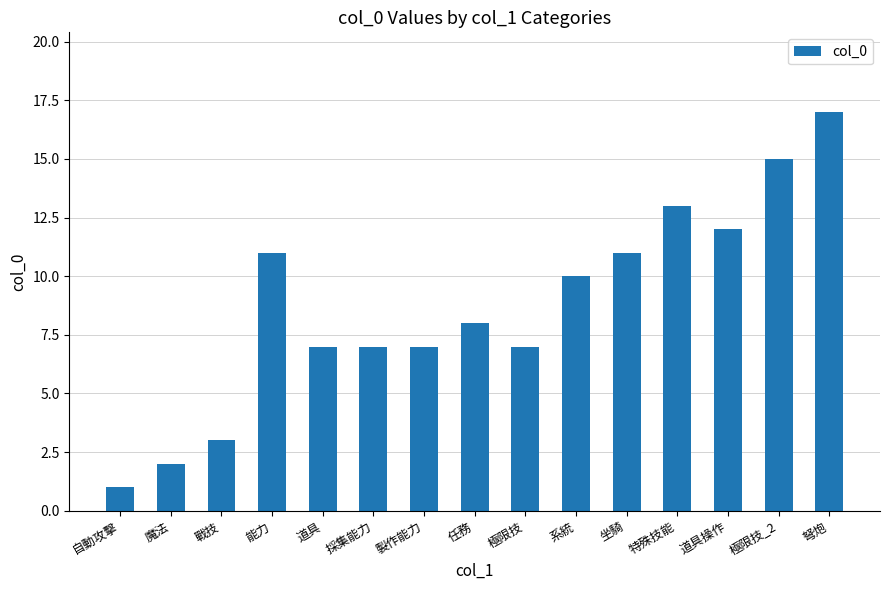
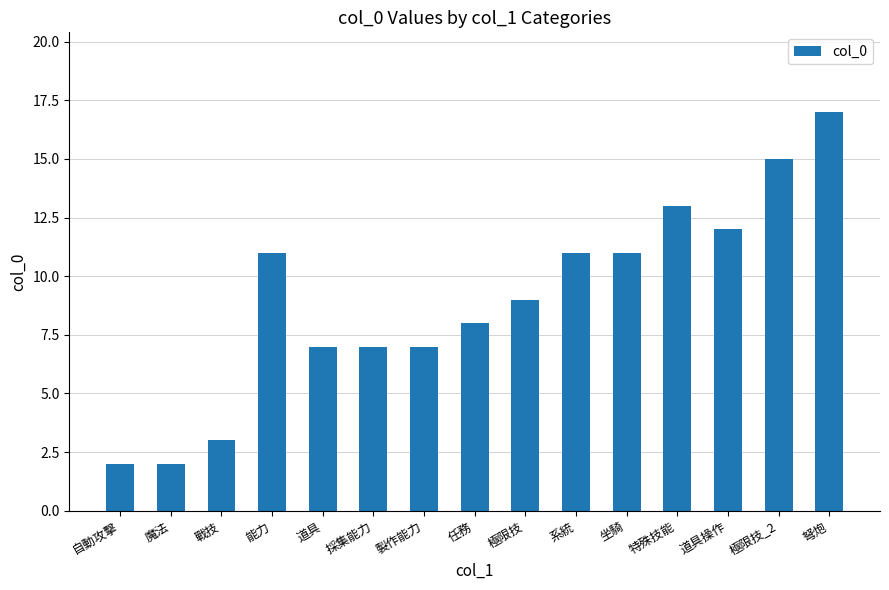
自動攻擊: 1 -> 2
極限技: 7 -> 9
系統: 10 -> 11
